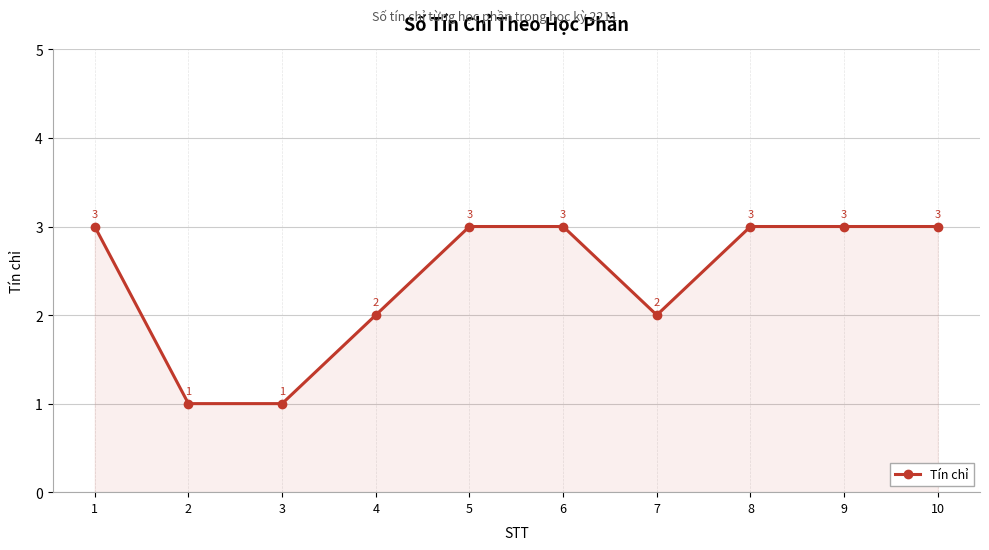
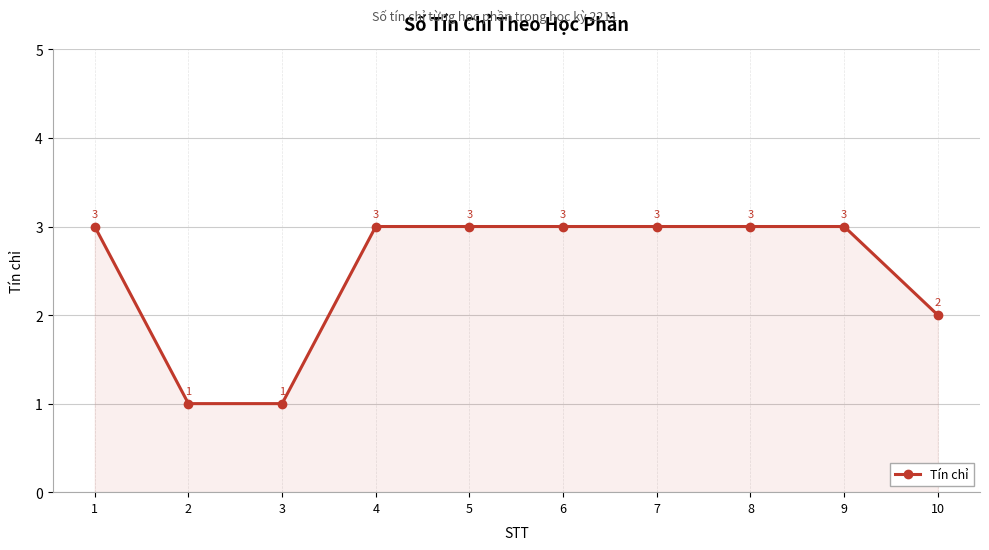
4: 2 -> 3
7: 2 -> 3
10: 3 -> 2
